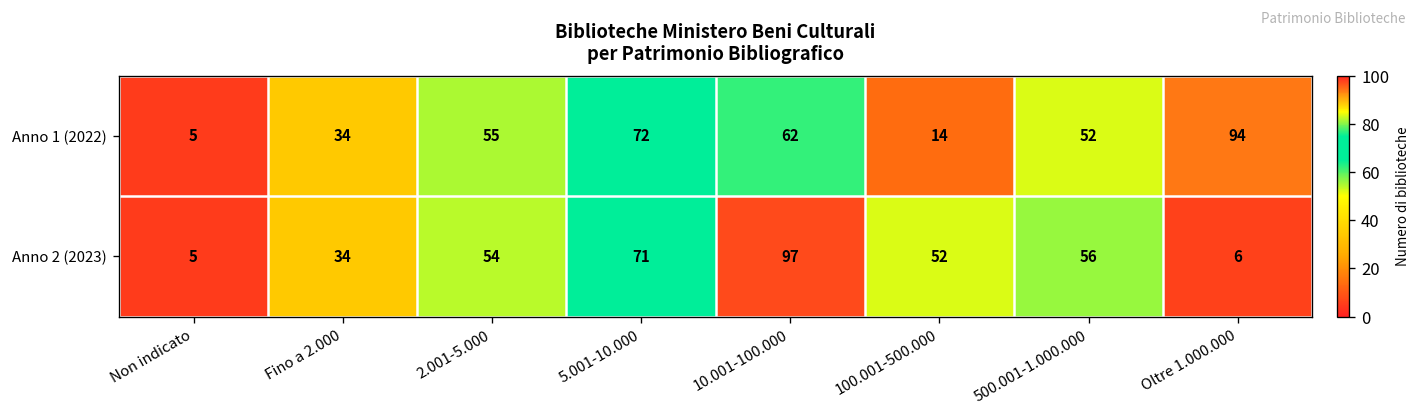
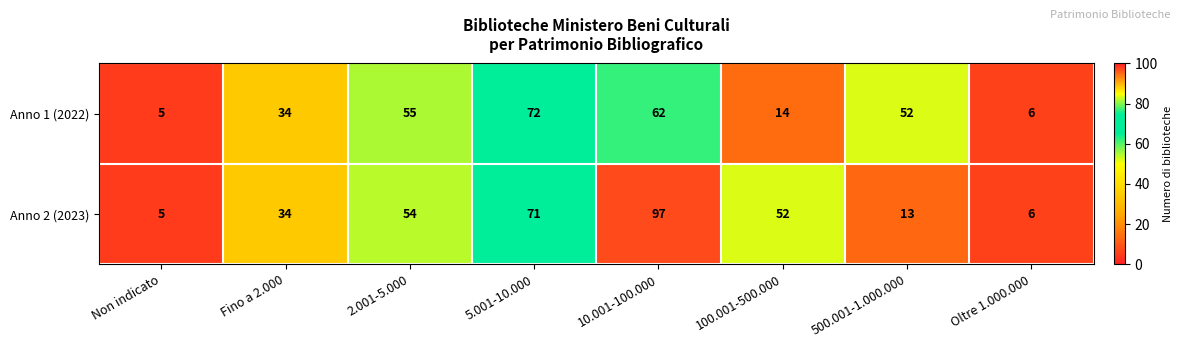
Anno 1 (2022), Oltre 1.000.000: 94 -> 6
Anno 2 (2023), 500.001-1.000.000: 56 -> 13
